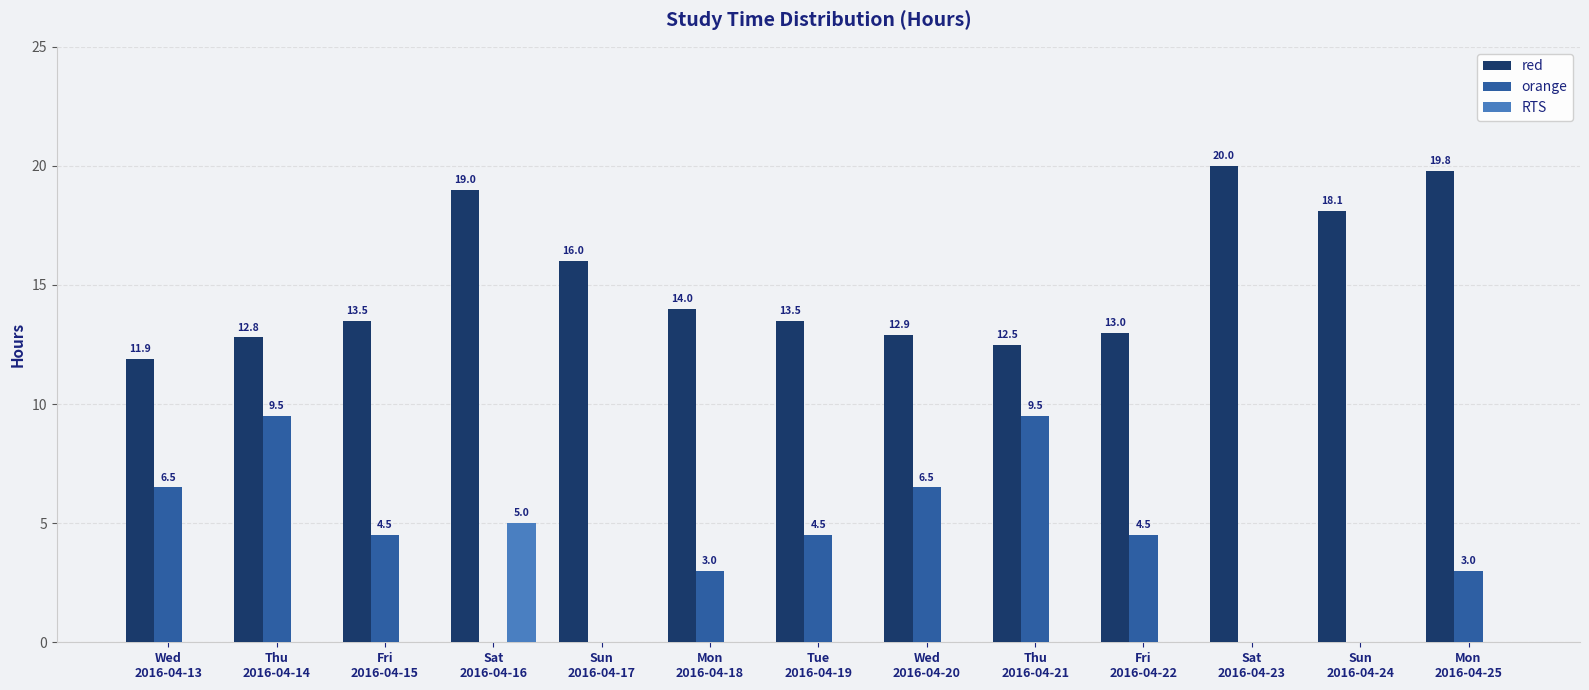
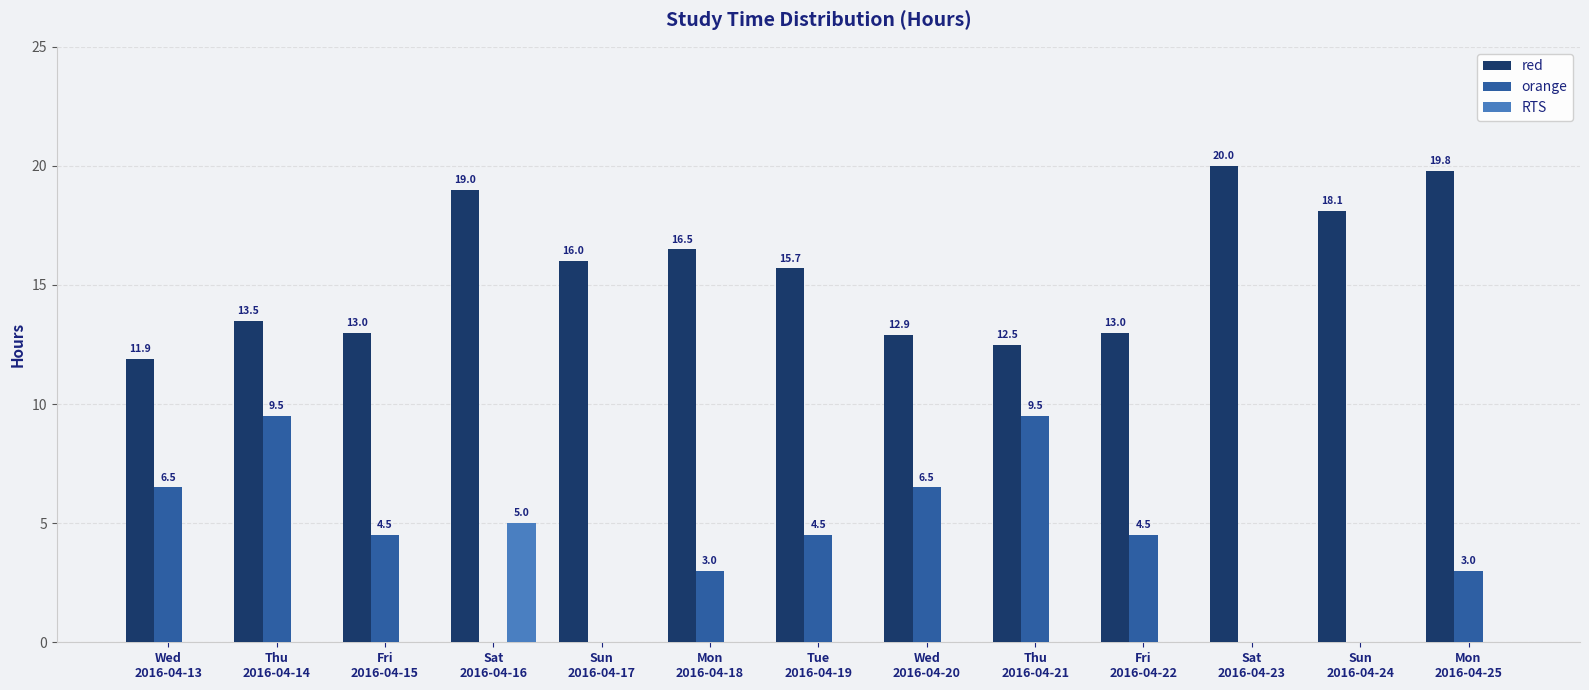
red, Thu 2016-04-14: 12.8 -> 13.5
red, Fri 2016-04-15: 13.5 -> 13.0
red, Mon 2016-04-18: 14.0 -> 16.5
red, Tue 2016-04-19: 13.5 -> 15.7
